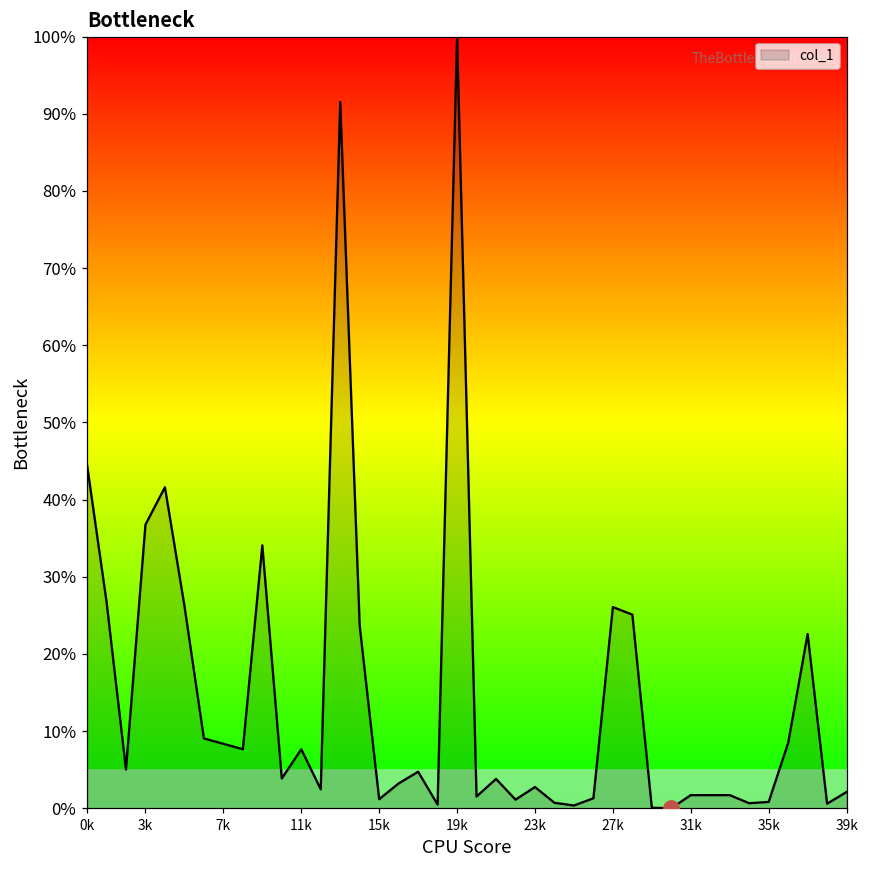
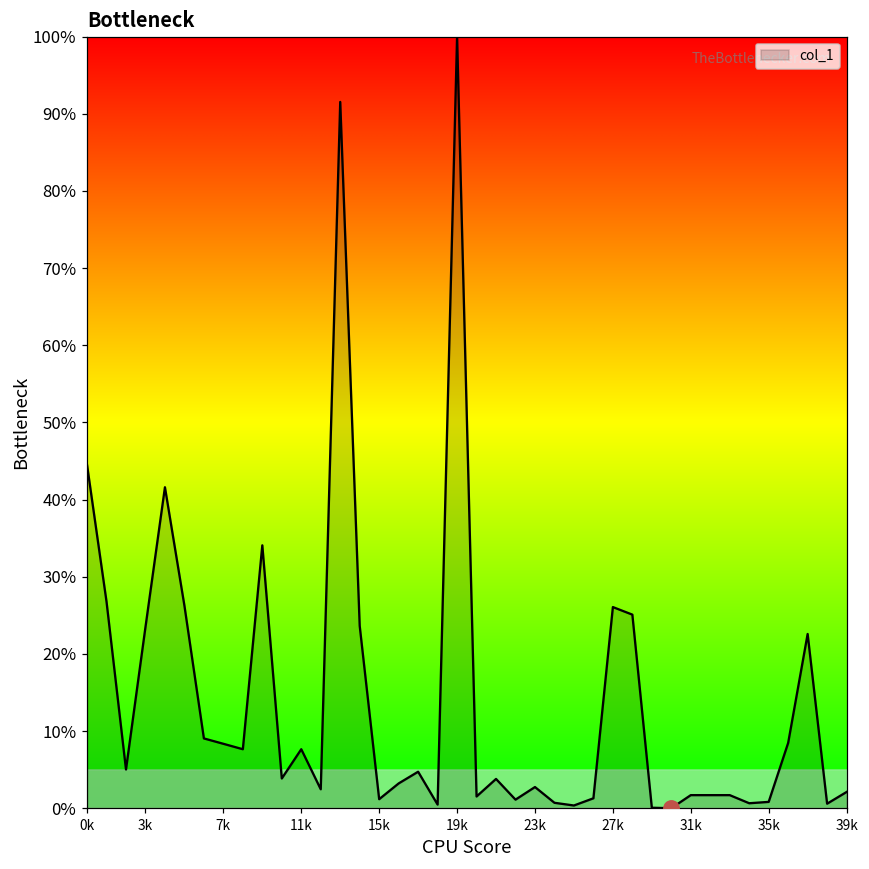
col_1, 3k: 37% -> 23%
